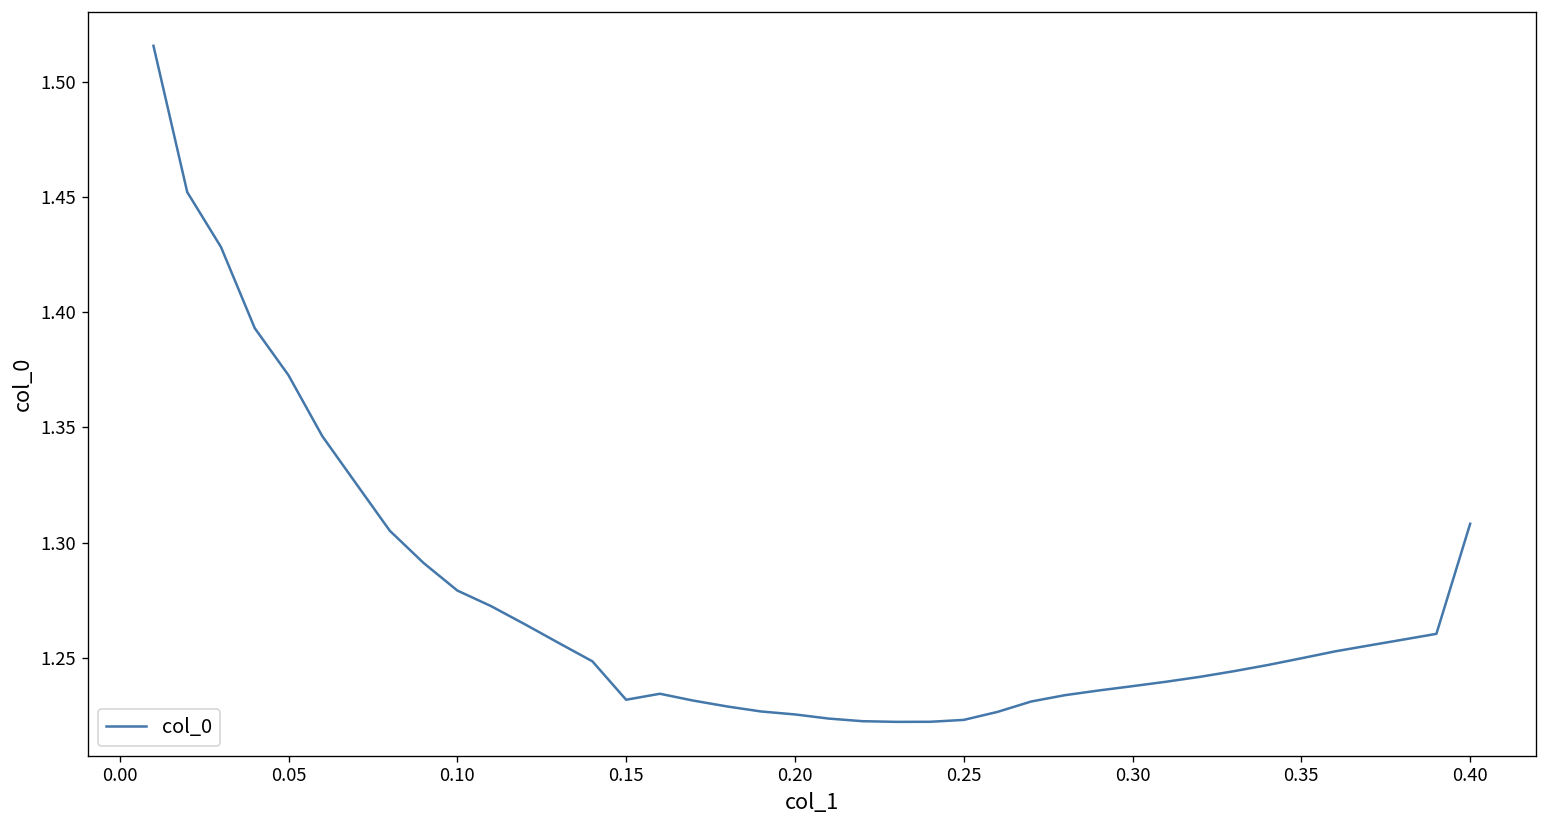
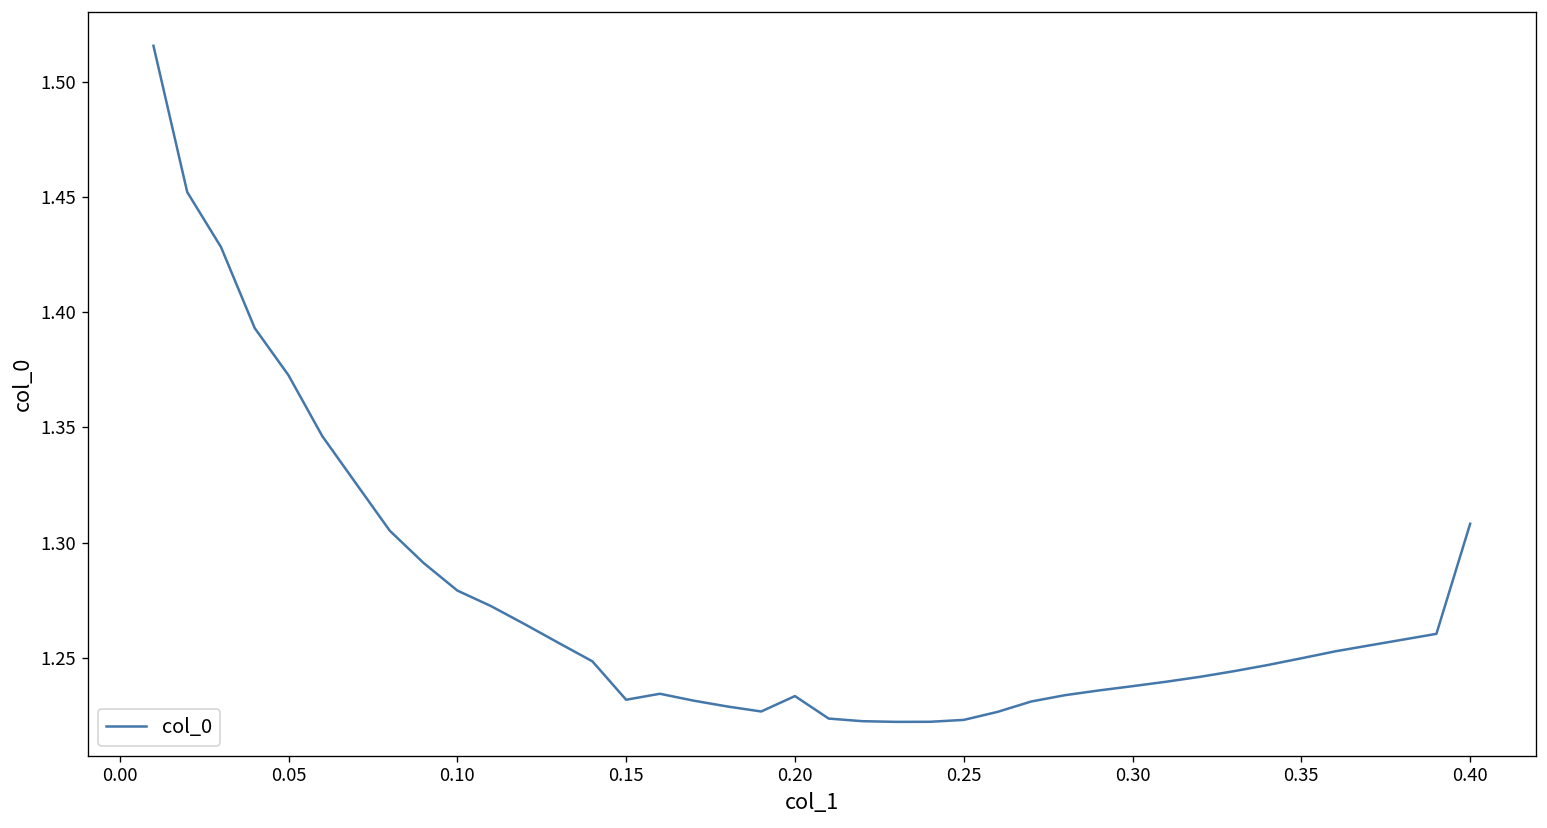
0.20: 1.225 -> 1.233
